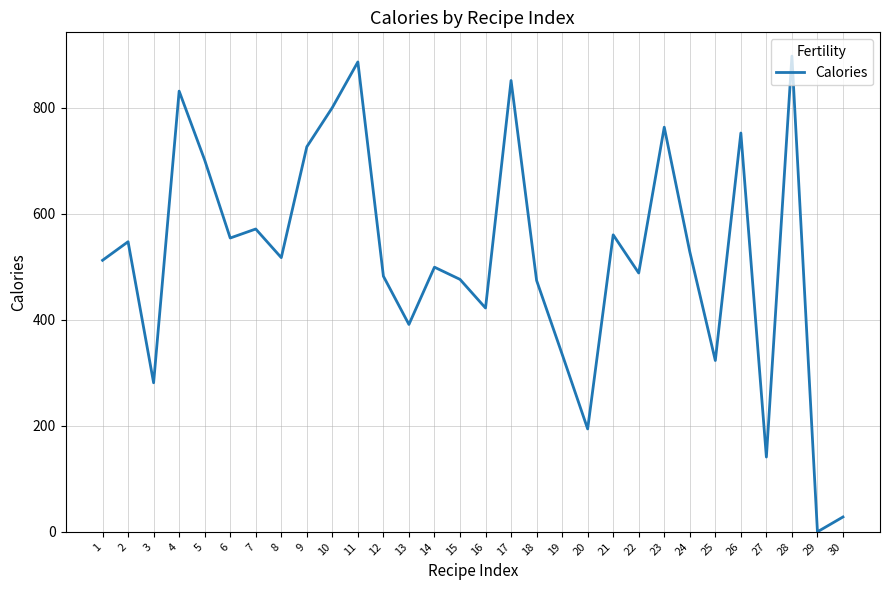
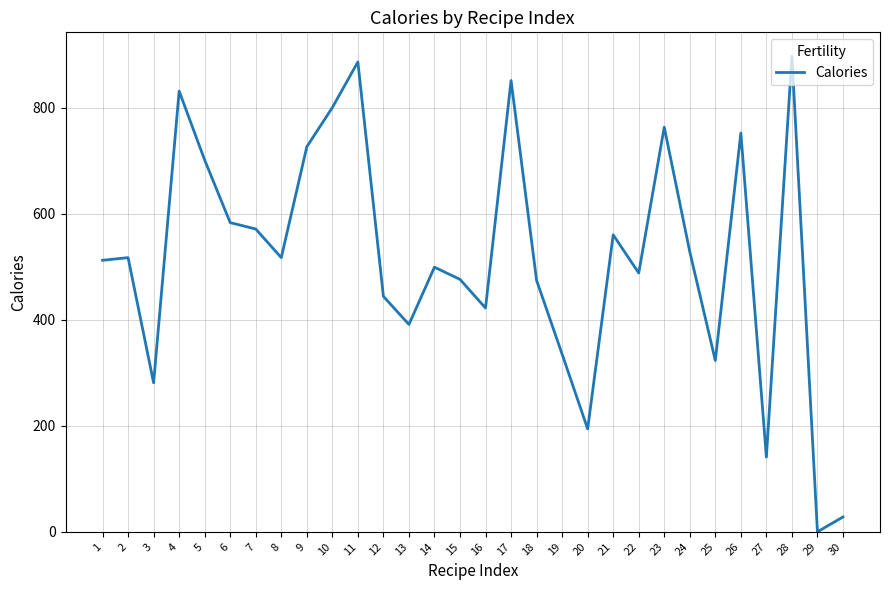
2: 550 -> 520
6: 550 -> 580
12: 480 -> 440
